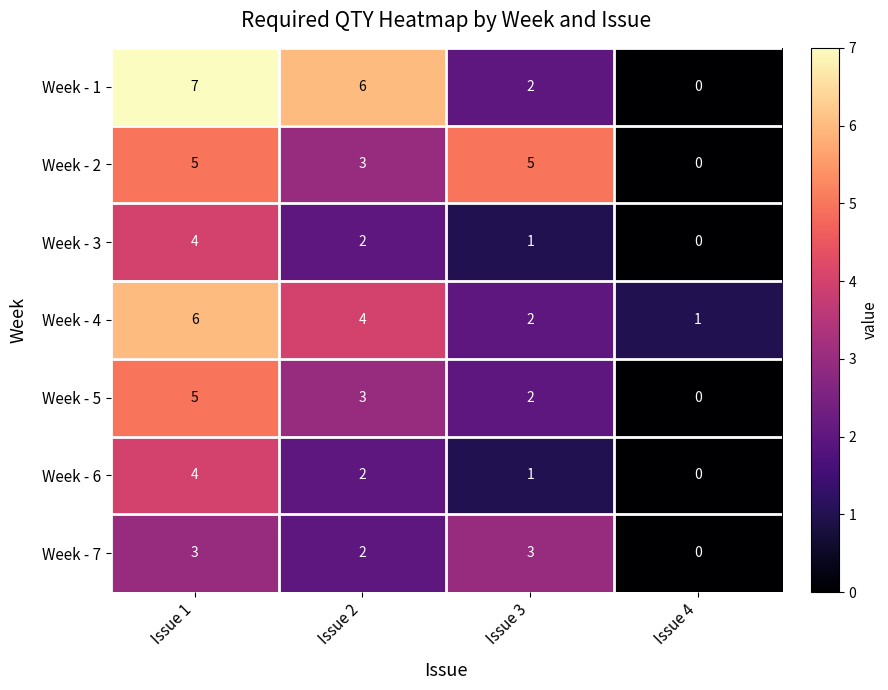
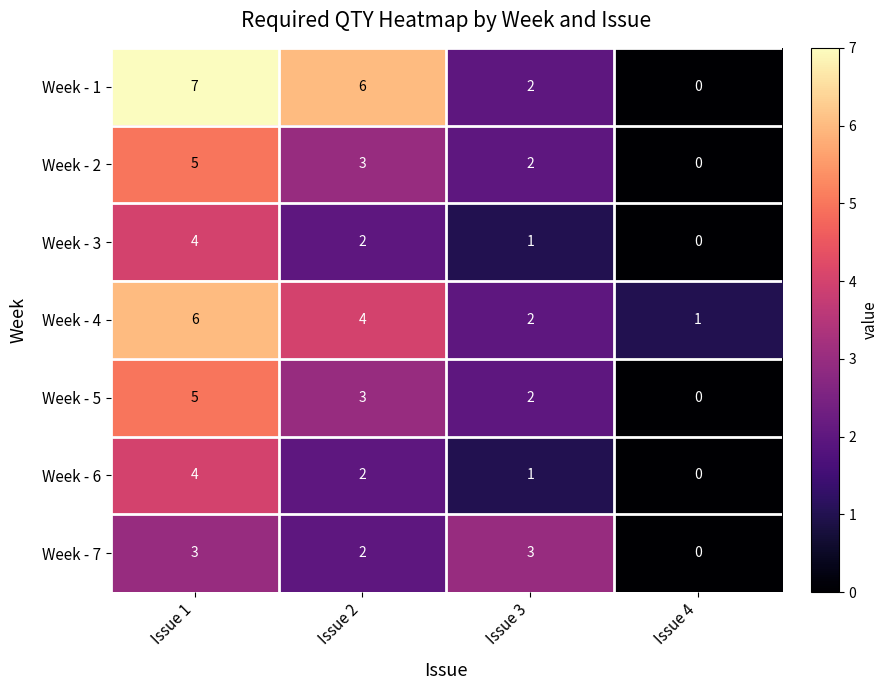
Week - 2, Issue 3: 5 -> 2
